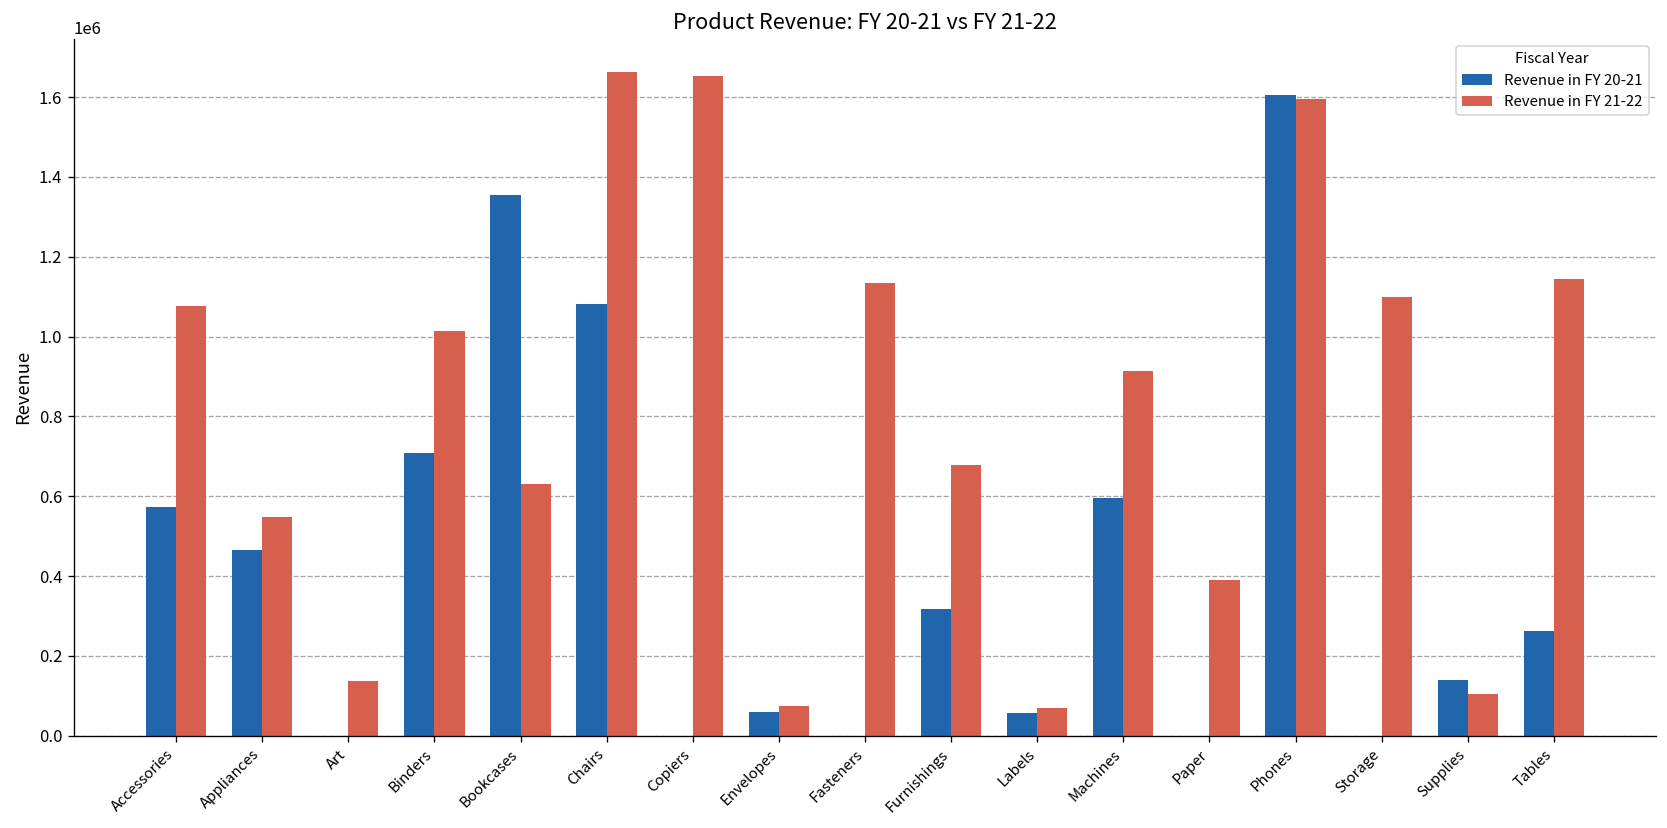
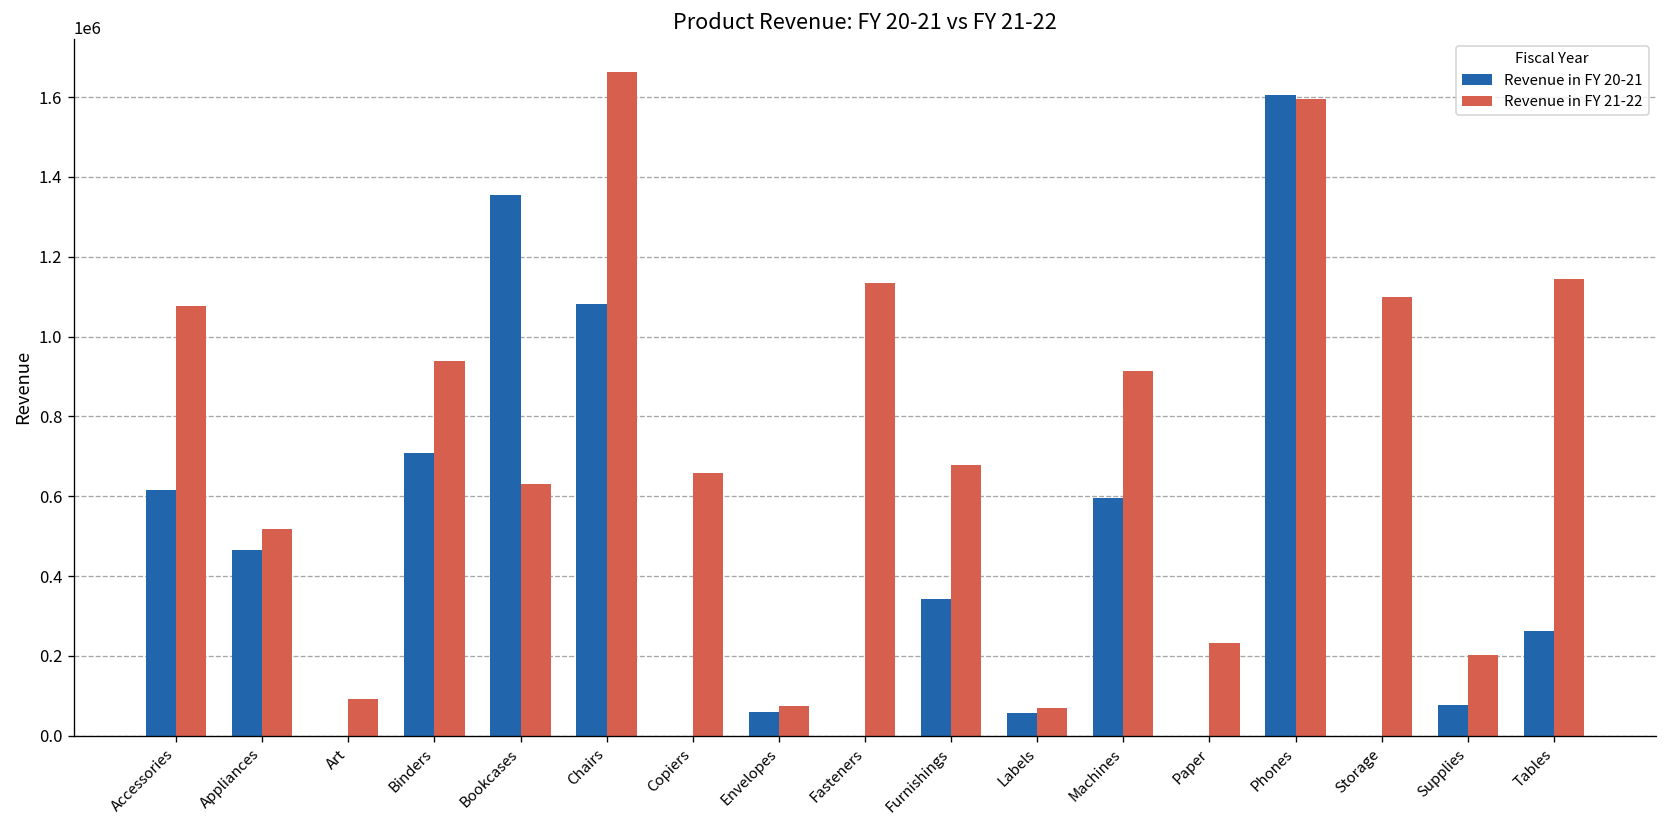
Revenue in FY 20-21, Accessories: 570000 -> 620000
Revenue in FY 21-22, Appliances: 550000 -> 520000
Revenue in FY 21-22, Art: 140000 -> 90000
Revenue in FY 21-22, Binders: 1010000 -> 940000
Revenue in FY 21-22, Copiers: 1650000 -> 660000
Revenue in FY 20-21, Furnishings: 320000 -> 340000
Revenue in FY 21-22, Paper: 390000 -> 230000
Revenue in FY 20-21, Supplies: 140000 -> 80000
Revenue in FY 21-22, Supplies: 100000 -> 200000
